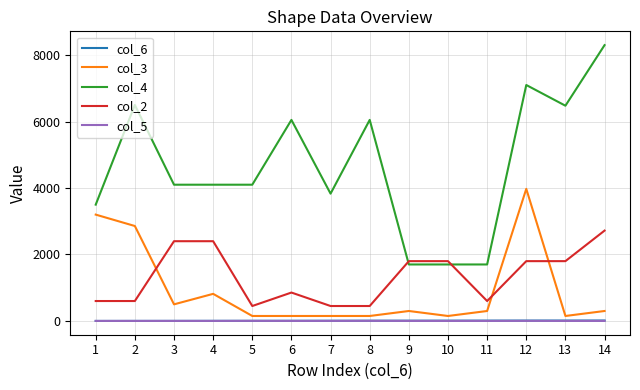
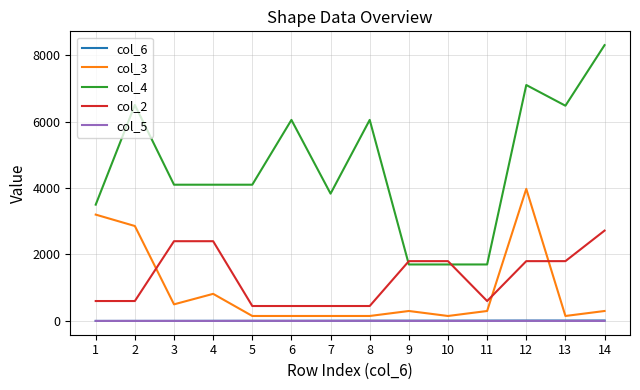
col_2, 6: 900 -> 500
